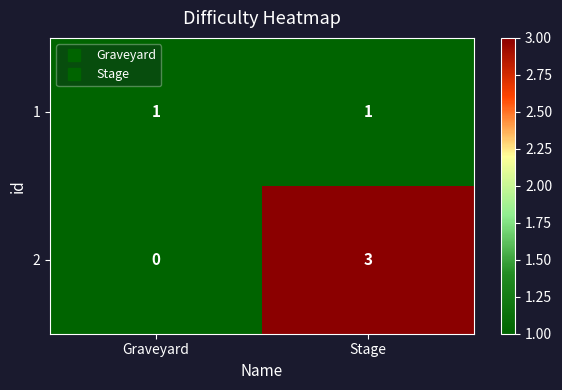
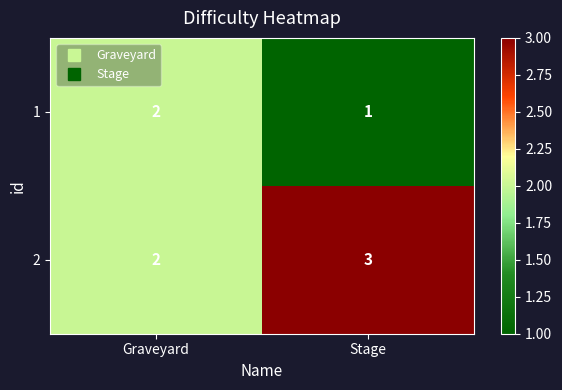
1, Graveyard: 1 -> 2
2, Graveyard: 0 -> 2
